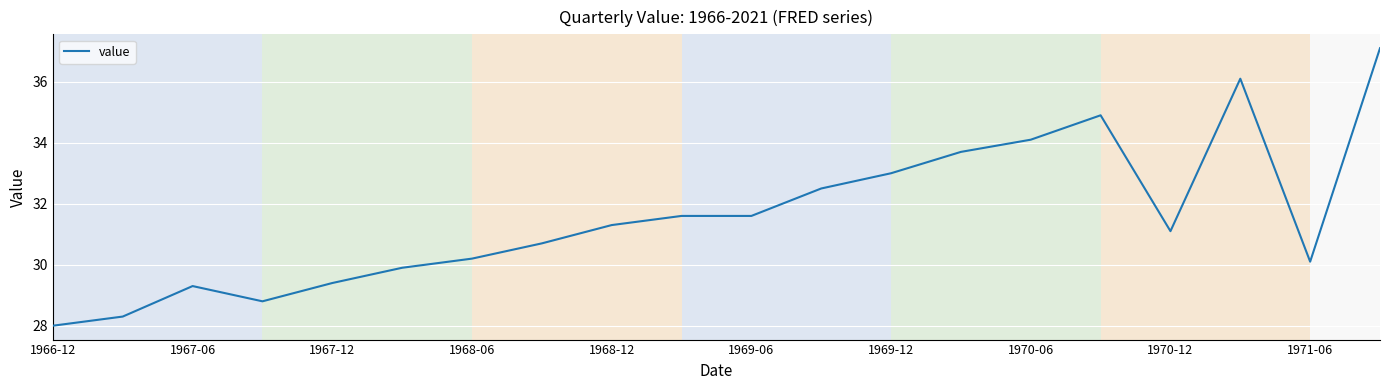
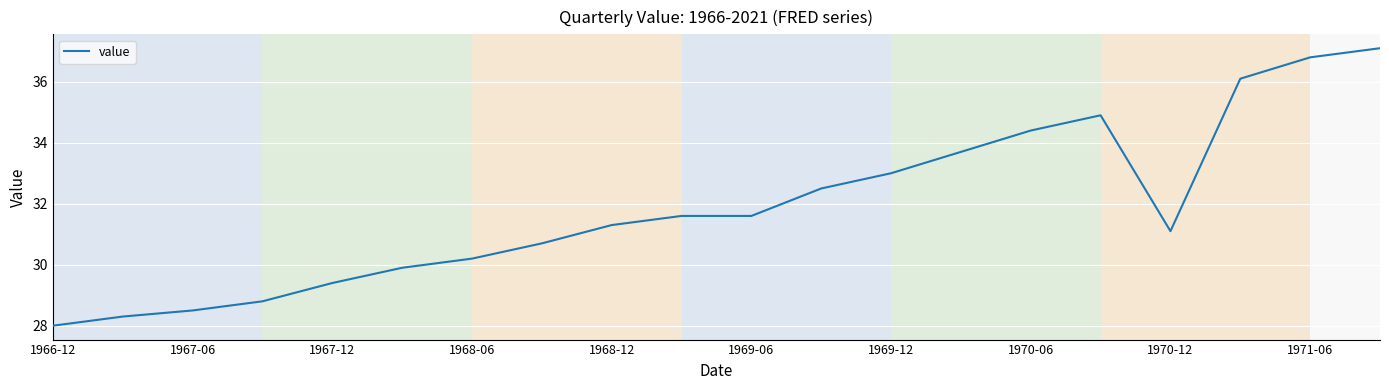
1967-06: 29.3 -> 28.5
1970-06: 34.1 -> 34.4
1971-06: 30.1 -> 36.8
